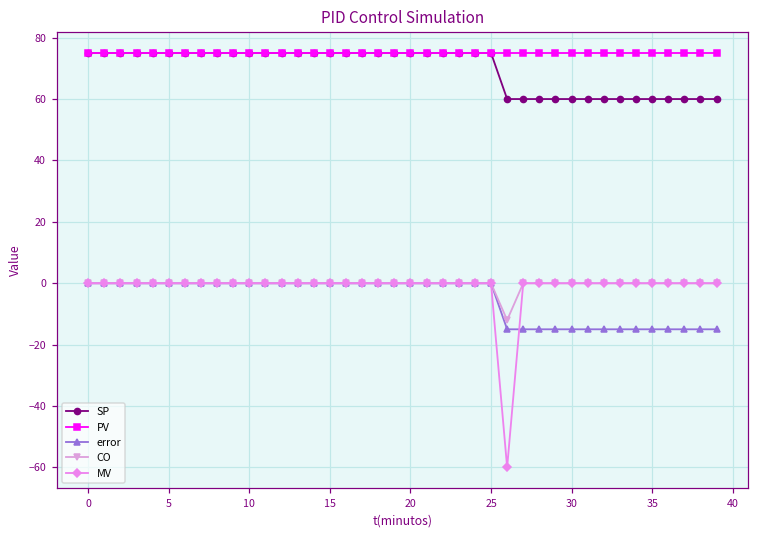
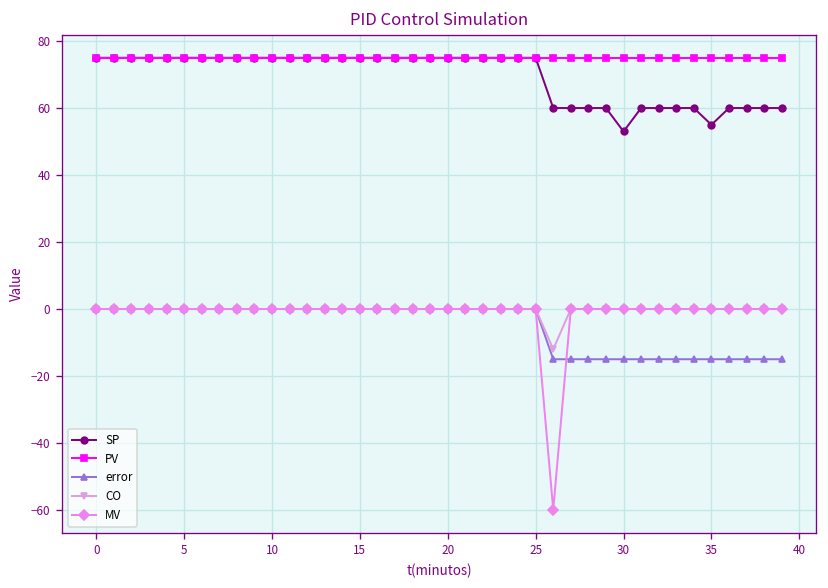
SP, 30: 60 -> 53
SP, 35: 60 -> 55
